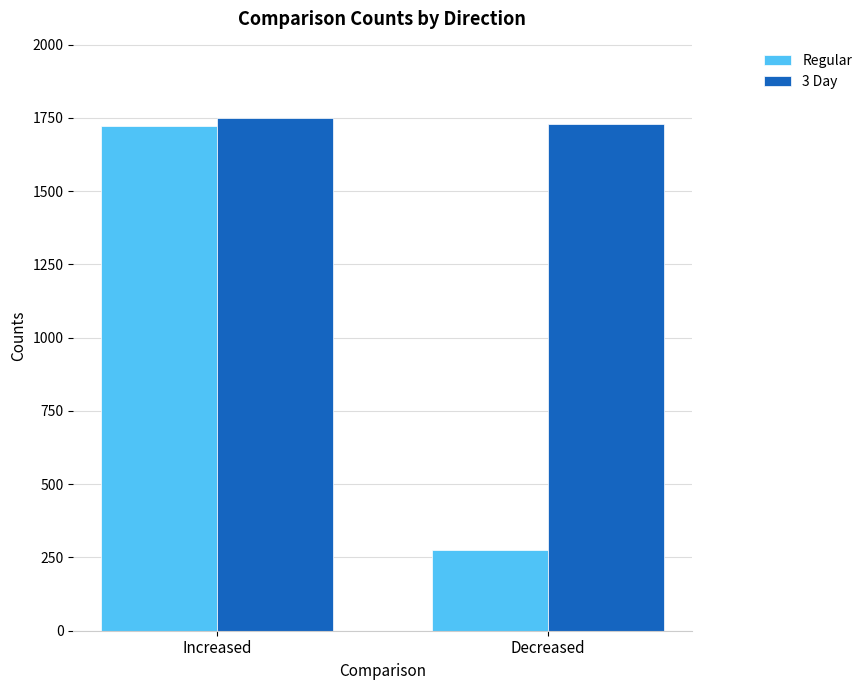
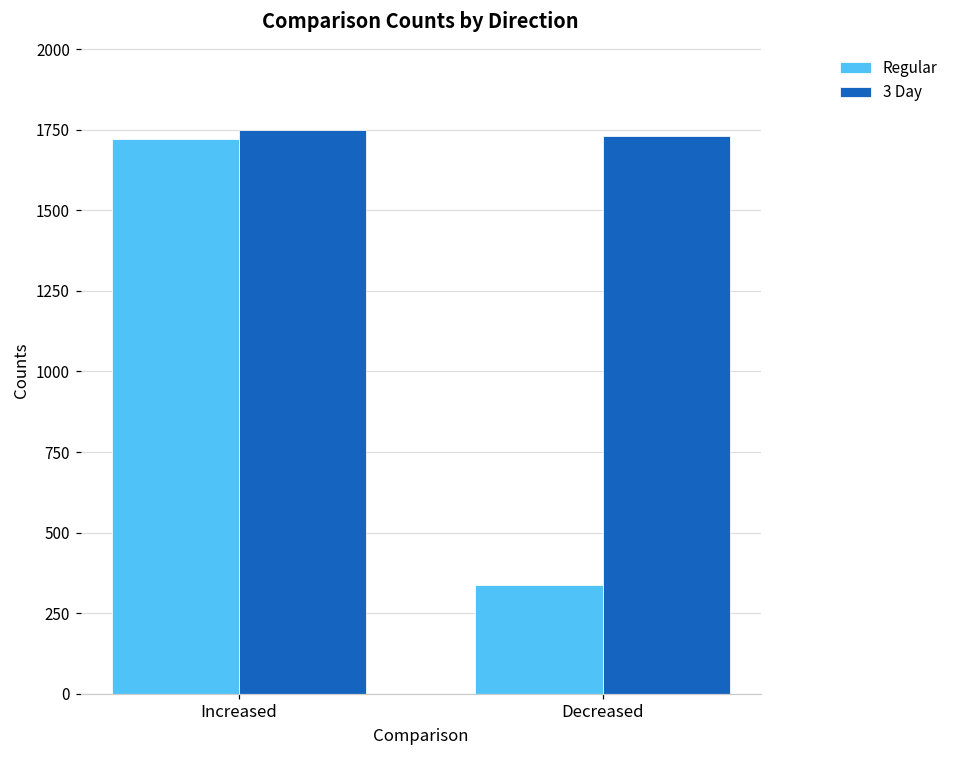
Regular, Decreased: 280 -> 340
